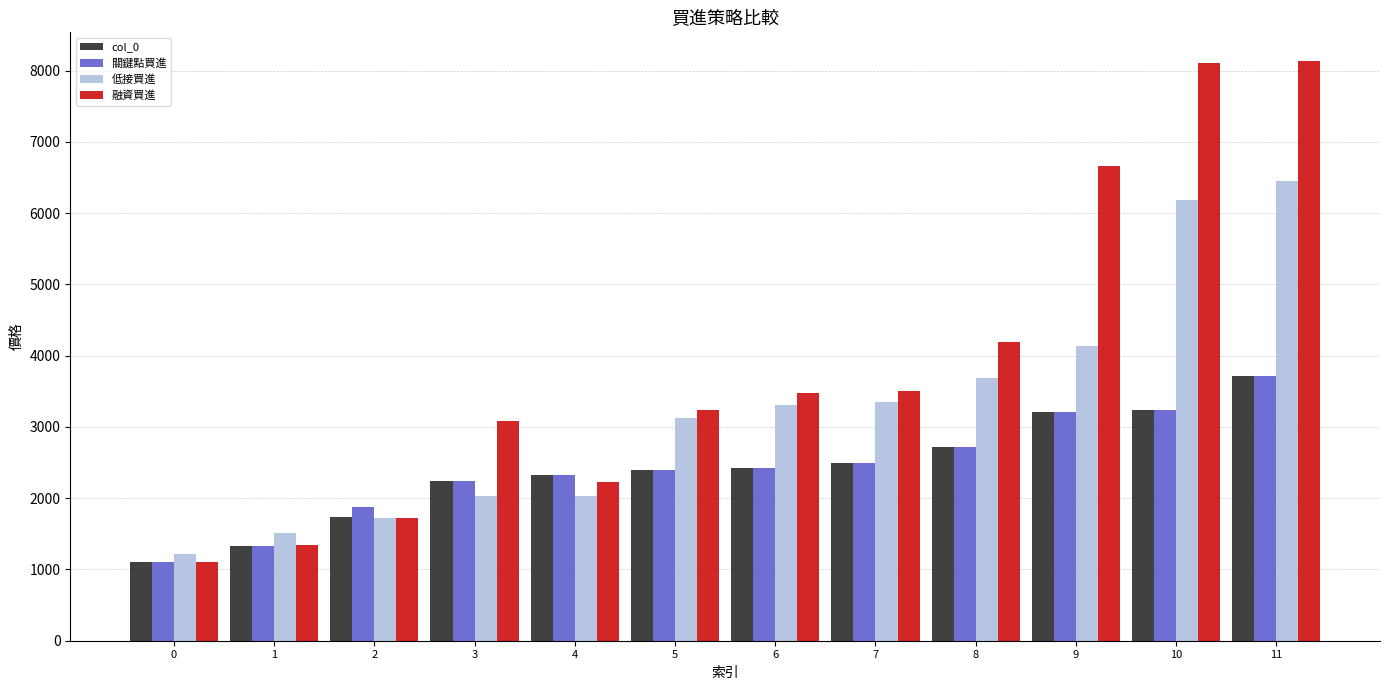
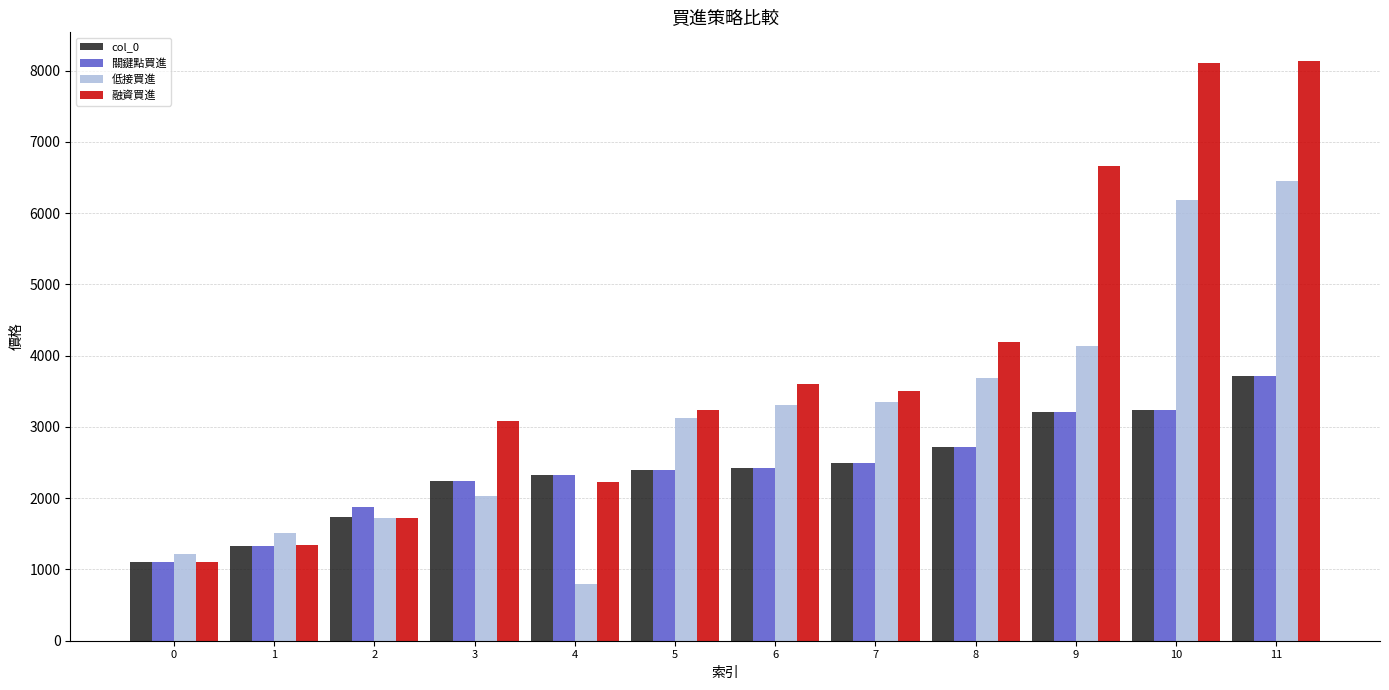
低接買進, 4: 2000 -> 800
融資買進, 6: 3500 -> 3600
